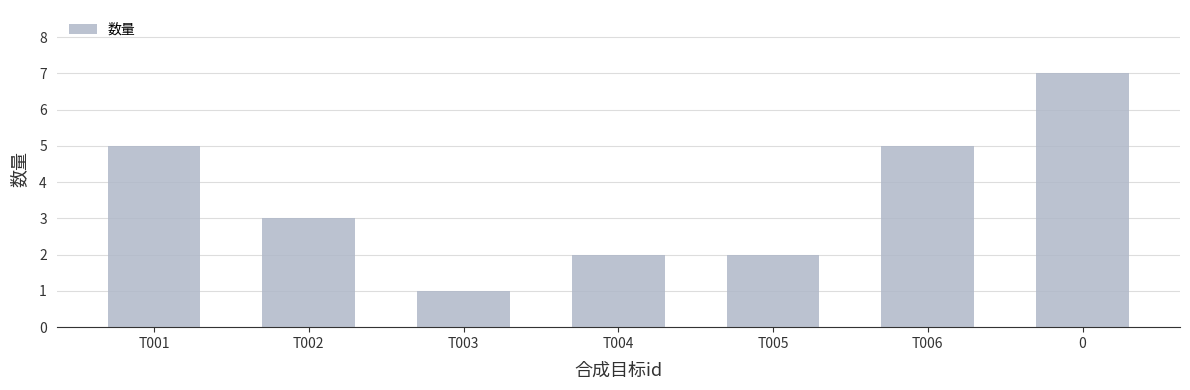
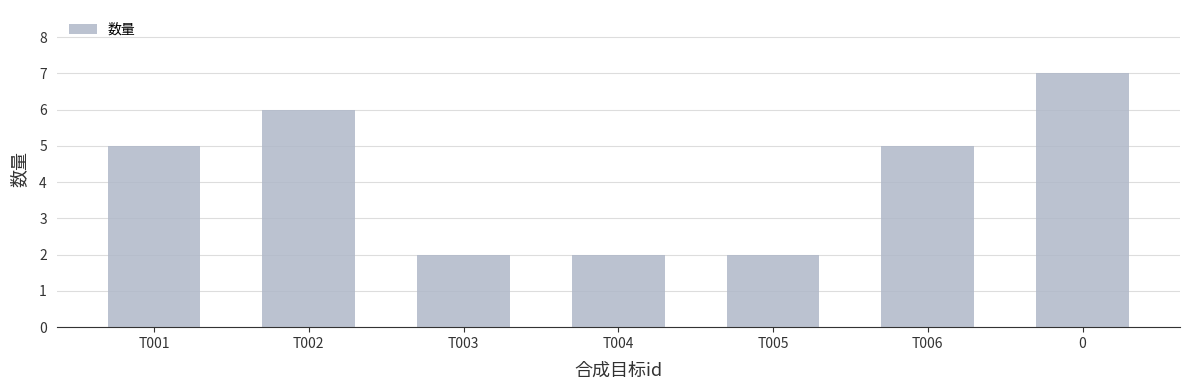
T002: 3 -> 6
T003: 1 -> 2
